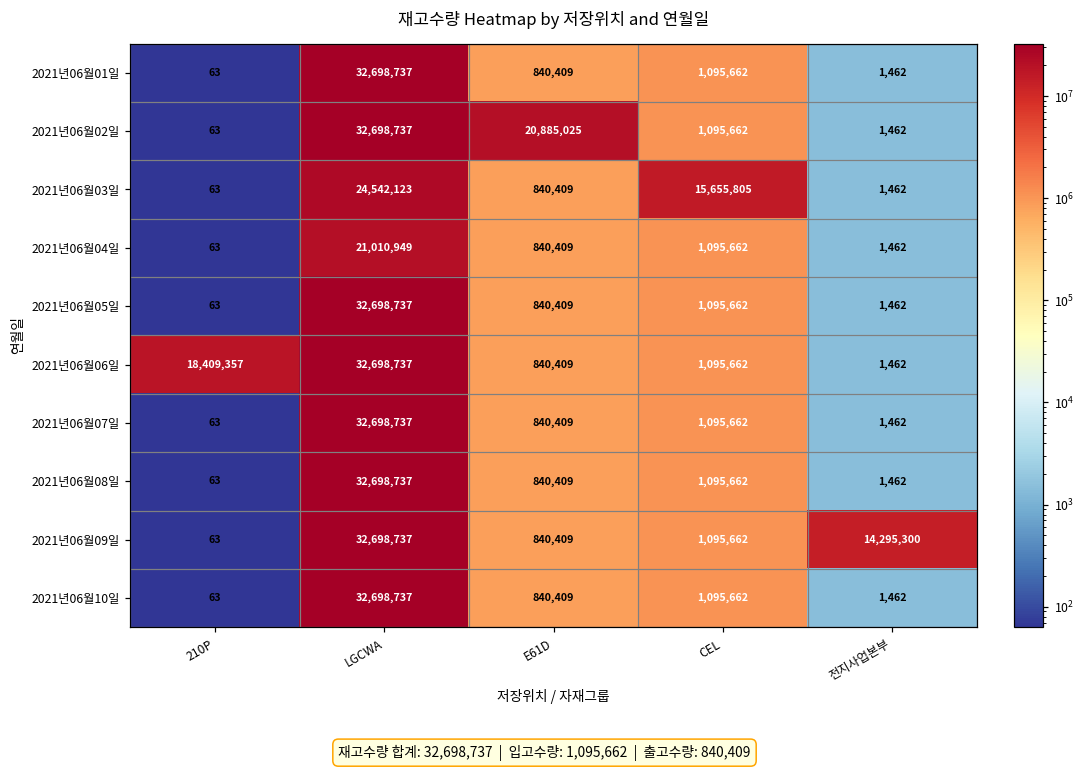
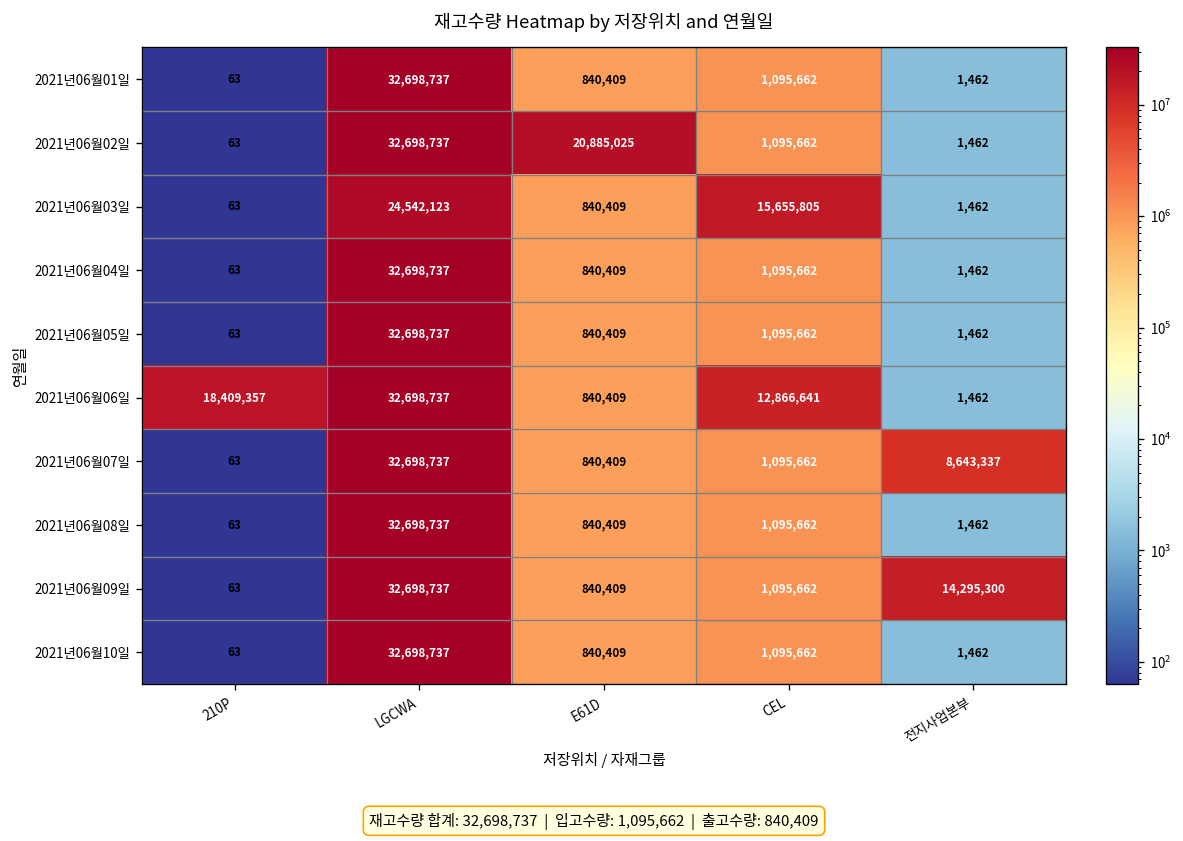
2021년06월04일, LGCWA: 21,010,949 -> 32,698,737
2021년06월06일, CEL: 1,095,662 -> 12,866,641
2021년06월07일, 전지사업본부: 1,462 -> 8,643,337
